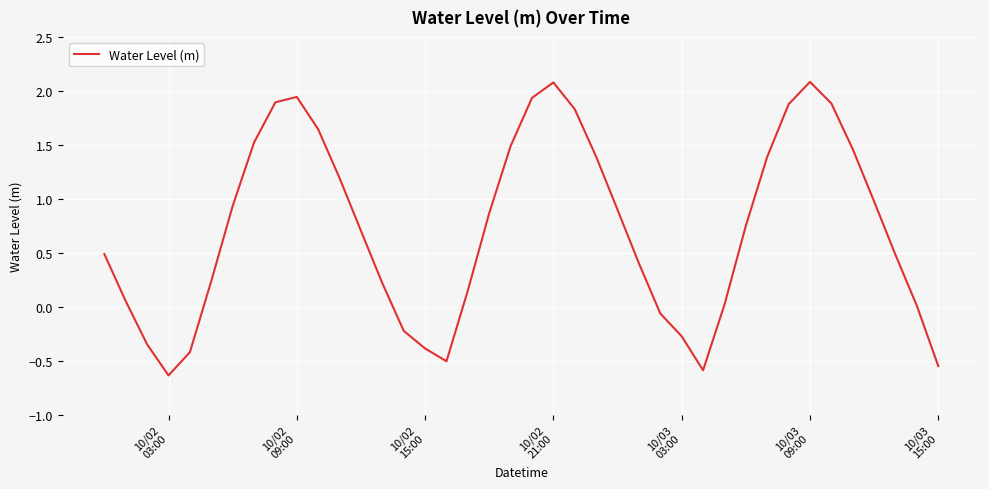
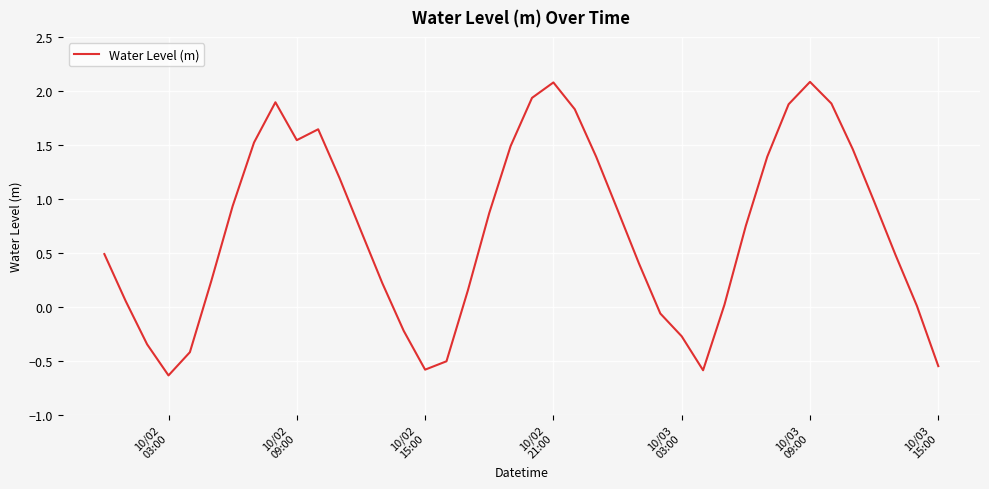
10/02 09:00: 1.94 -> 1.54
10/02 15:00: -0.39 -> -0.58
